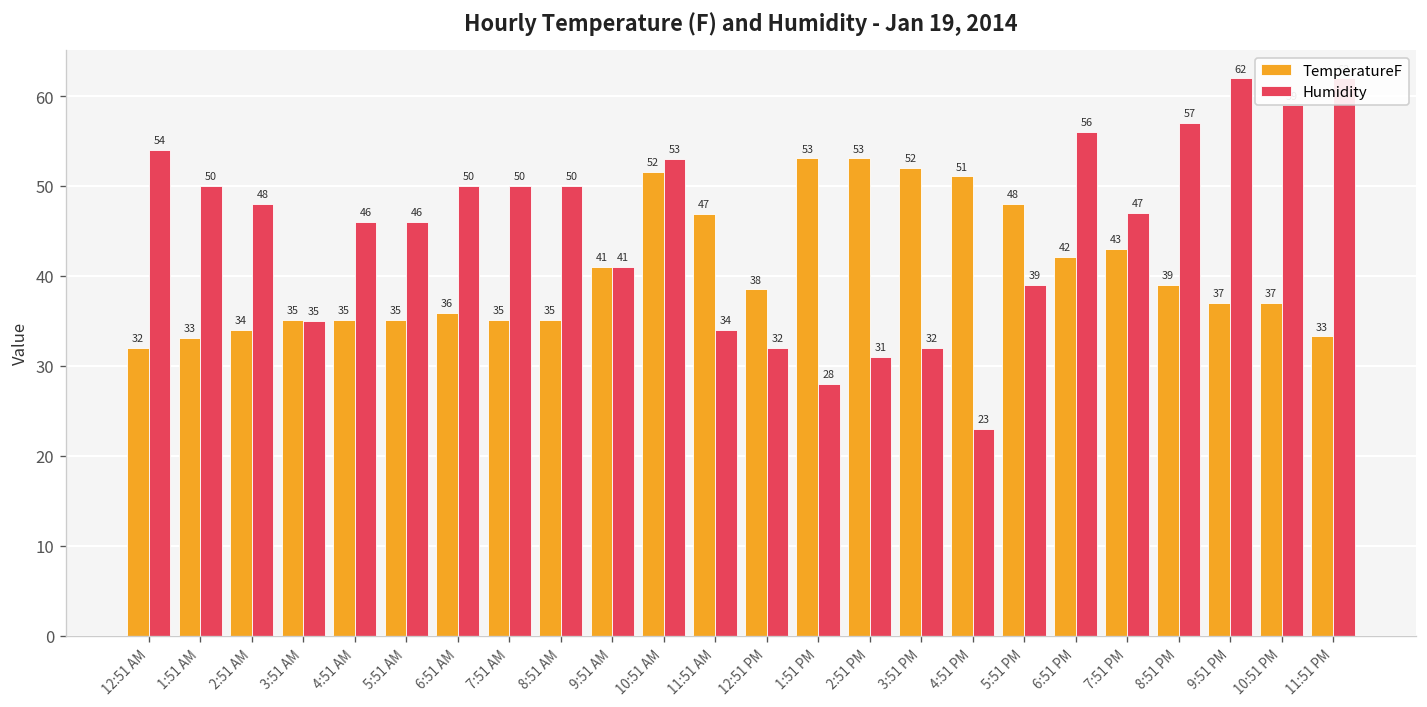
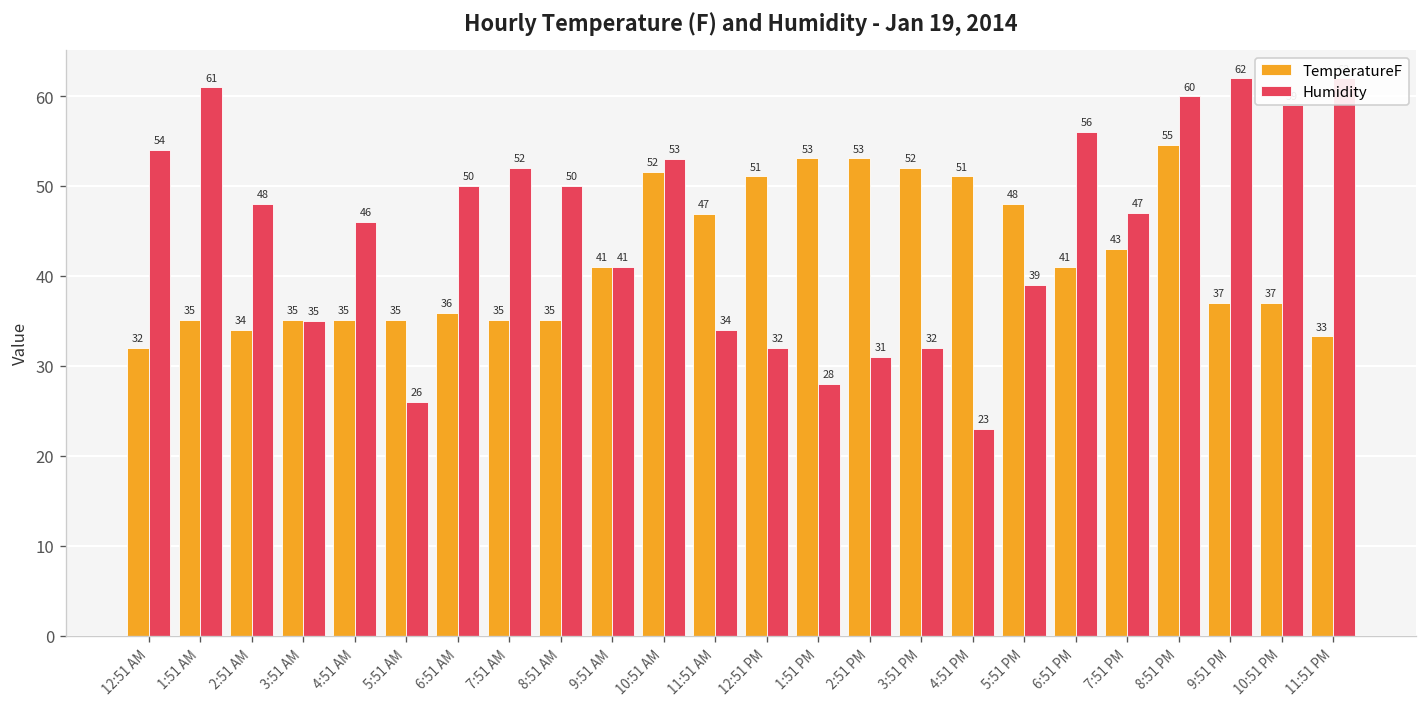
TemperatureF, 1:51 AM: 33 -> 35
Humidity, 1:51 AM: 50 -> 61
Humidity, 5:51 AM: 46 -> 26
Humidity, 7:51 AM: 50 -> 52
TemperatureF, 12:51 PM: 38 -> 51
TemperatureF, 6:51 PM: 42 -> 41
TemperatureF, 8:51 PM: 39 -> 55
Humidity, 8:51 PM: 57 -> 60
